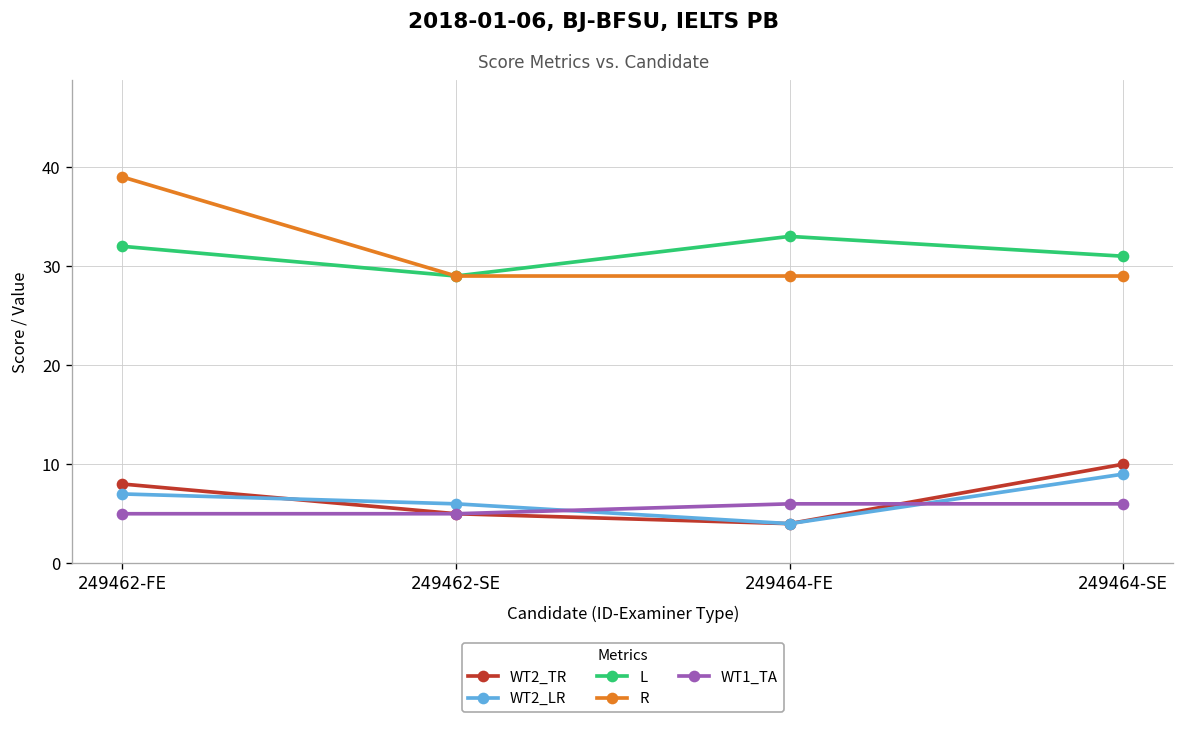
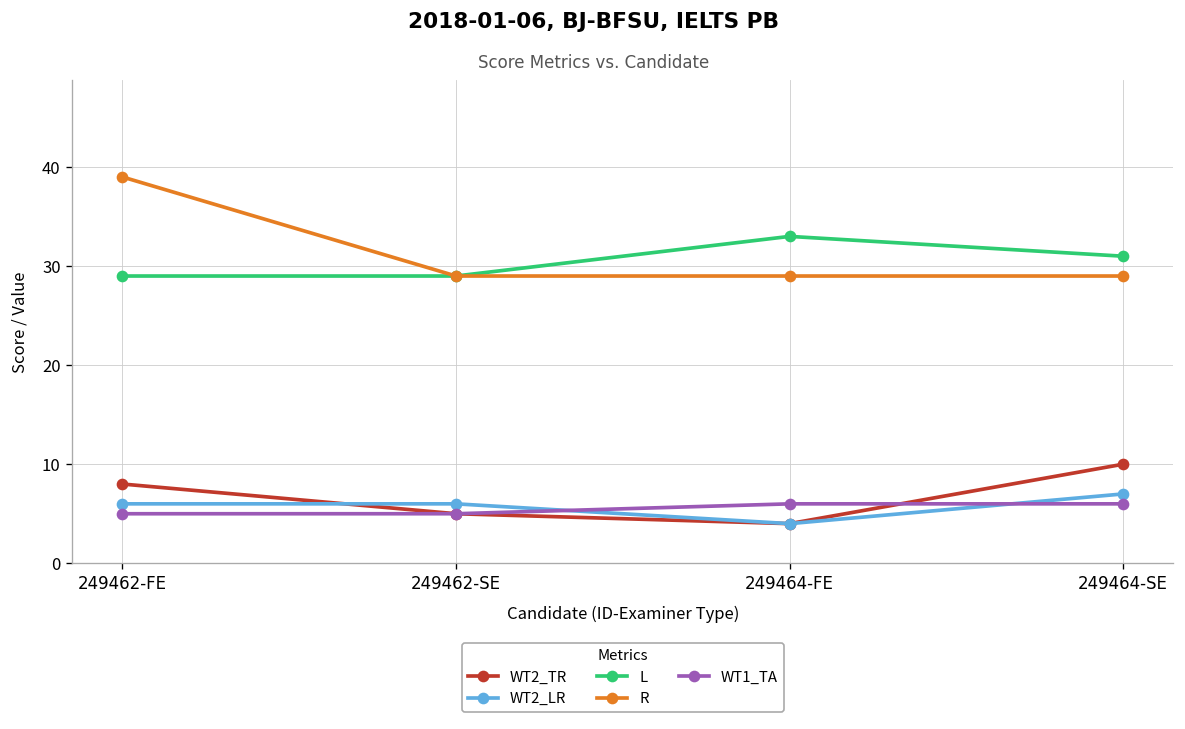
WT2_LR, 249462-FE: 7 -> 6
L, 249462-FE: 32 -> 29
WT2_LR, 249464-SE: 9 -> 7
